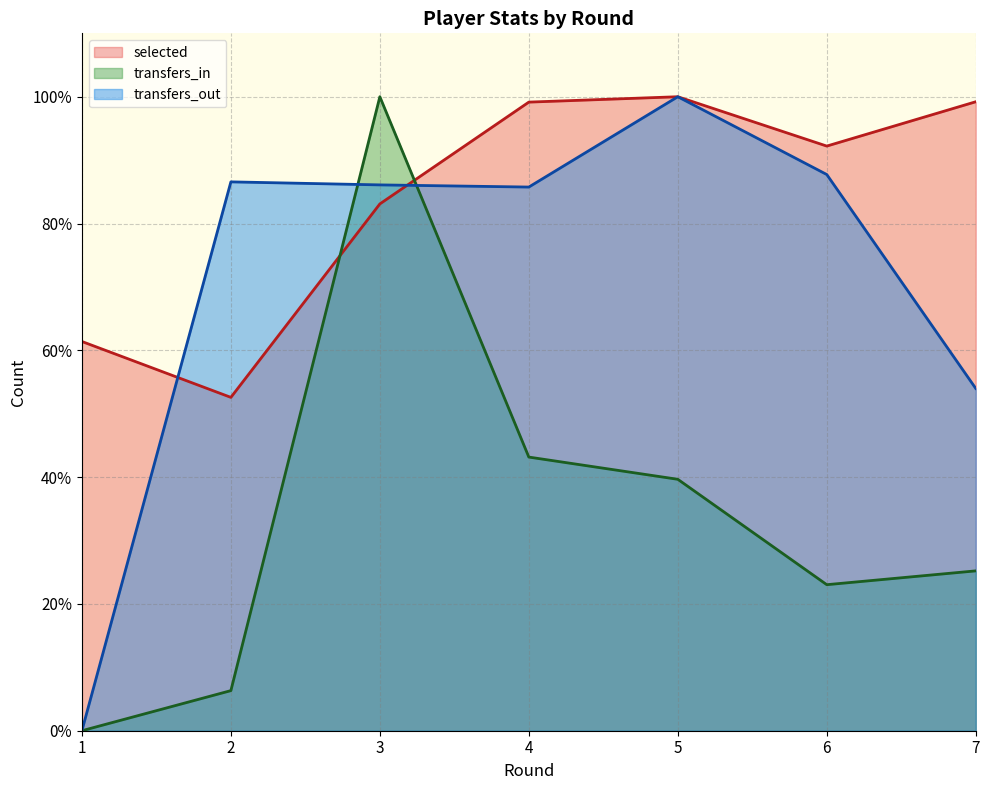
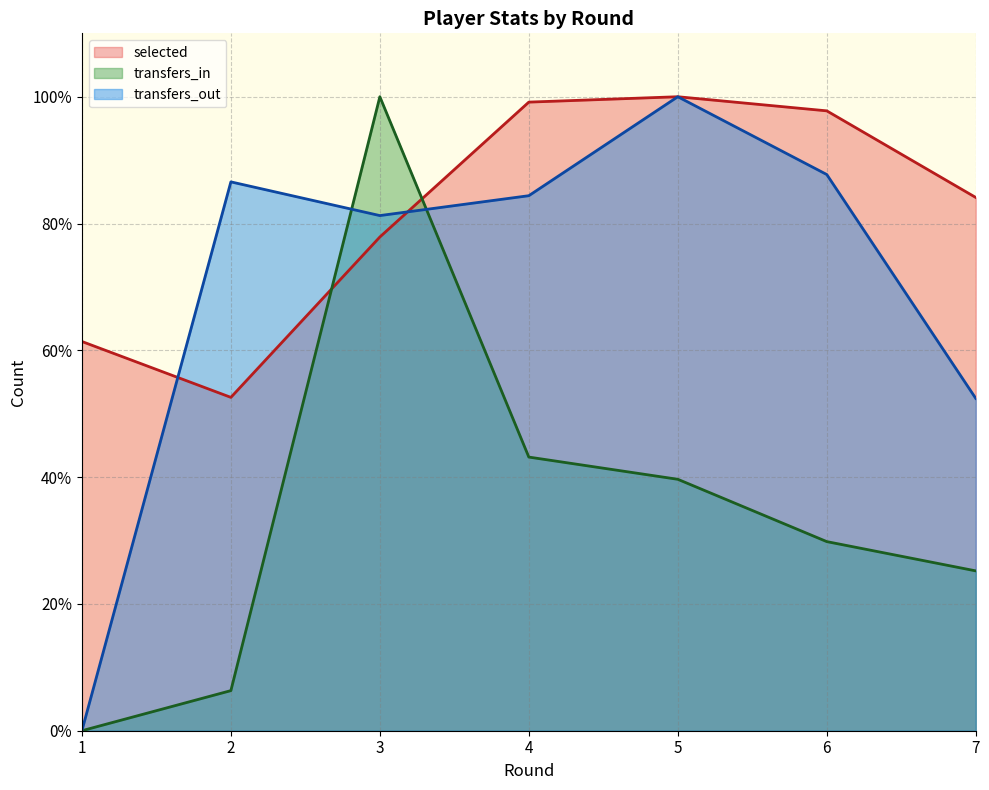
selected, 3: 83% -> 78%
transfers_out, 3: 86% -> 81%
transfers_out, 4: 86% -> 84%
selected, 6: 92% -> 98%
transfers_in, 6: 23% -> 30%
selected, 7: 99% -> 84%
transfers_out, 7: 54% -> 52%
